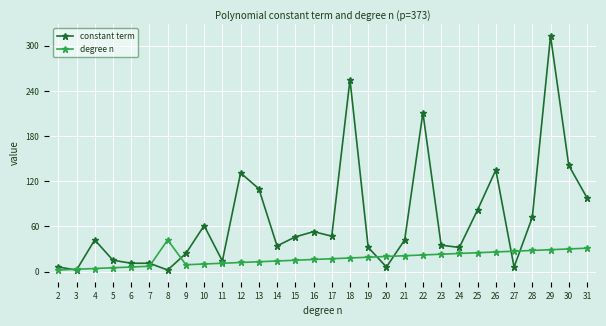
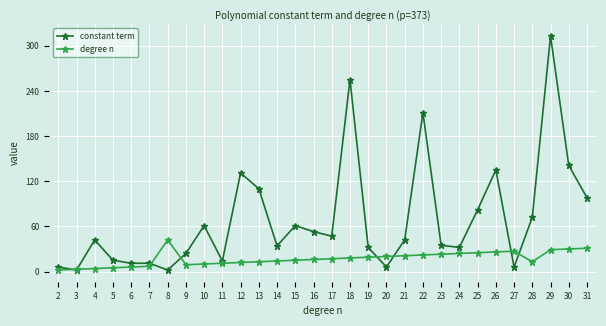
constant term, 15: 50 -> 60
degree n, 28: 30 -> 10
